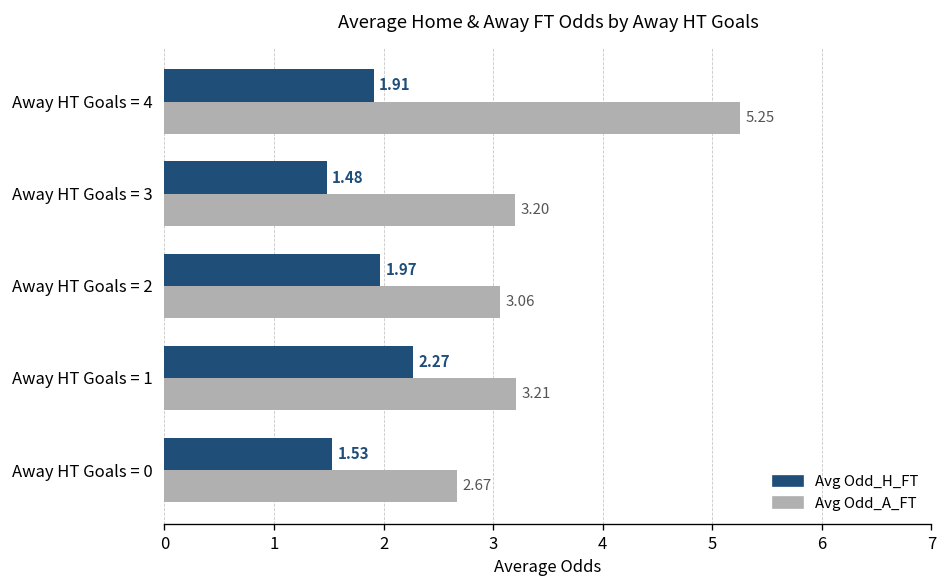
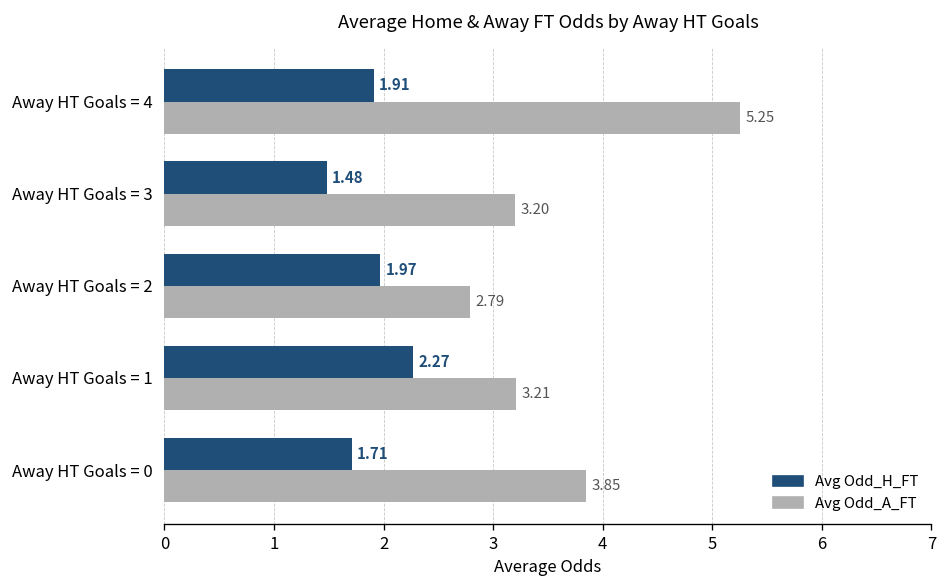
Avg Odd_A_FT, Away HT Goals = 2: 3.06 -> 2.79
Avg Odd_H_FT, Away HT Goals = 0: 1.53 -> 1.71
Avg Odd_A_FT, Away HT Goals = 0: 2.67 -> 3.85
